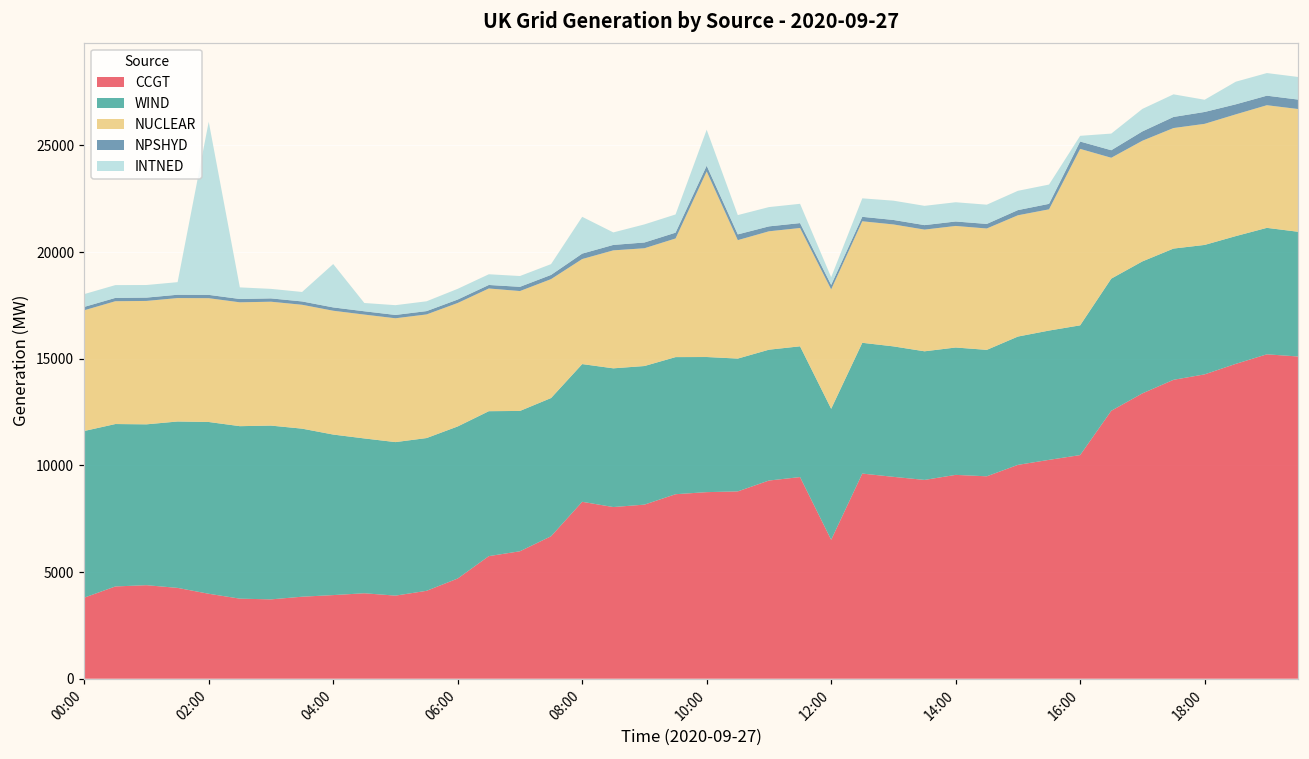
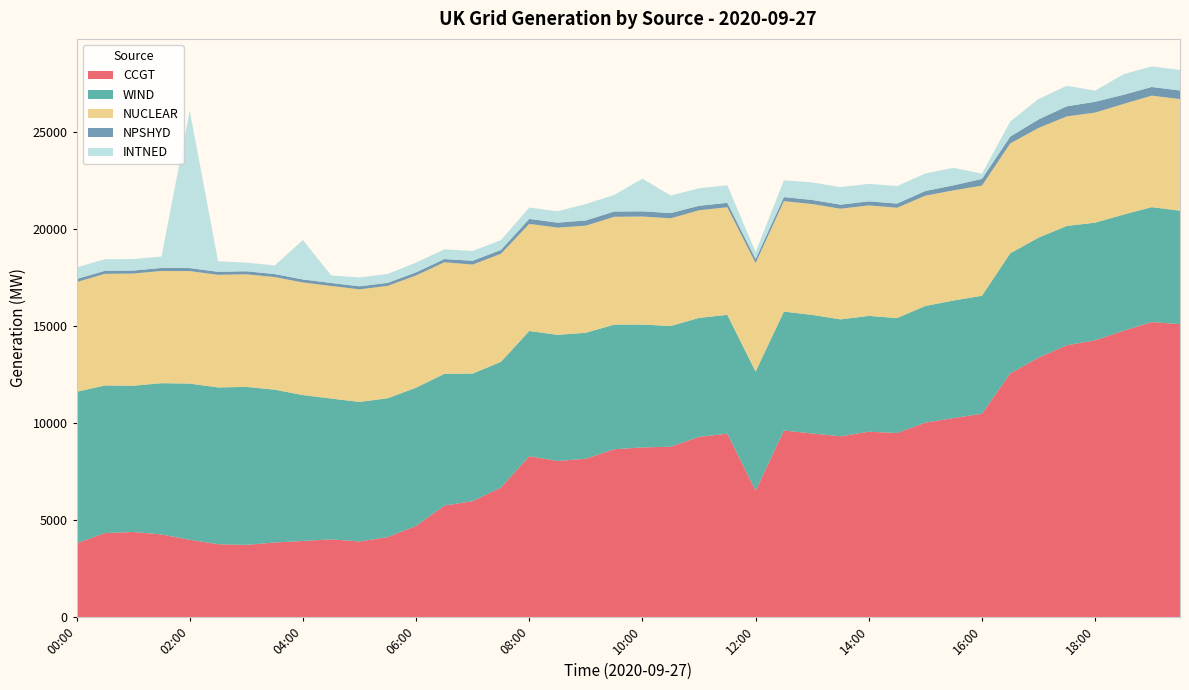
NUCLEAR, 08:00: 4900 -> 5500
INTNED, 08:00: 1700 -> 600
NUCLEAR, 10:00: 8700 -> 5600
NUCLEAR, 16:00: 8300 -> 5700
